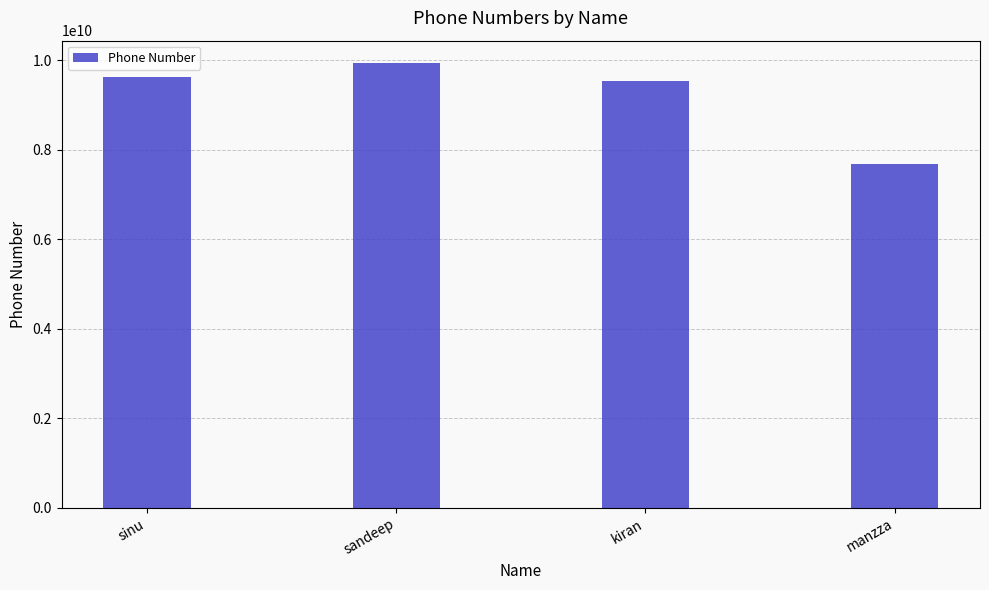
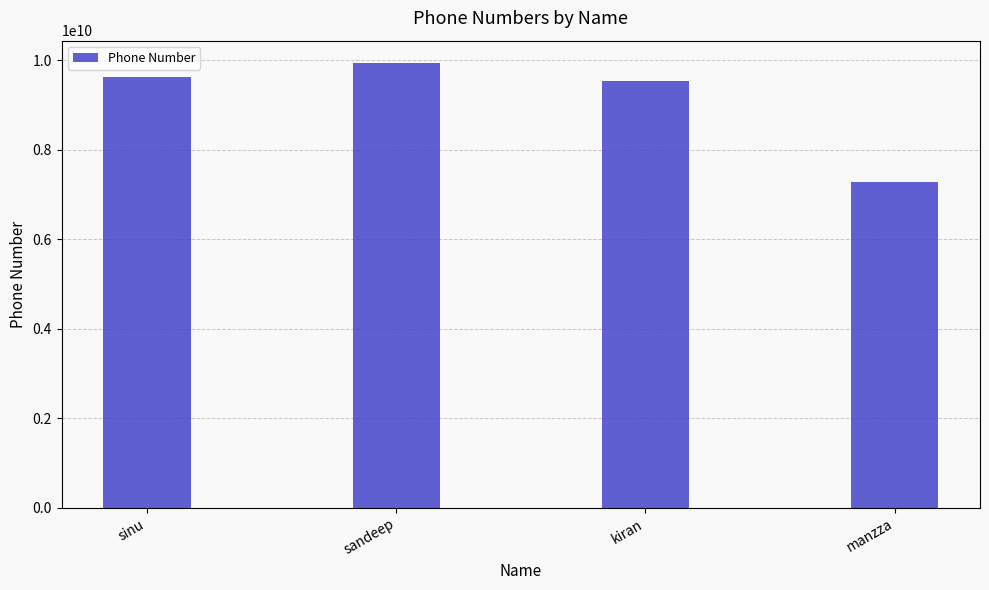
manzza: 7700000000 -> 7300000000
